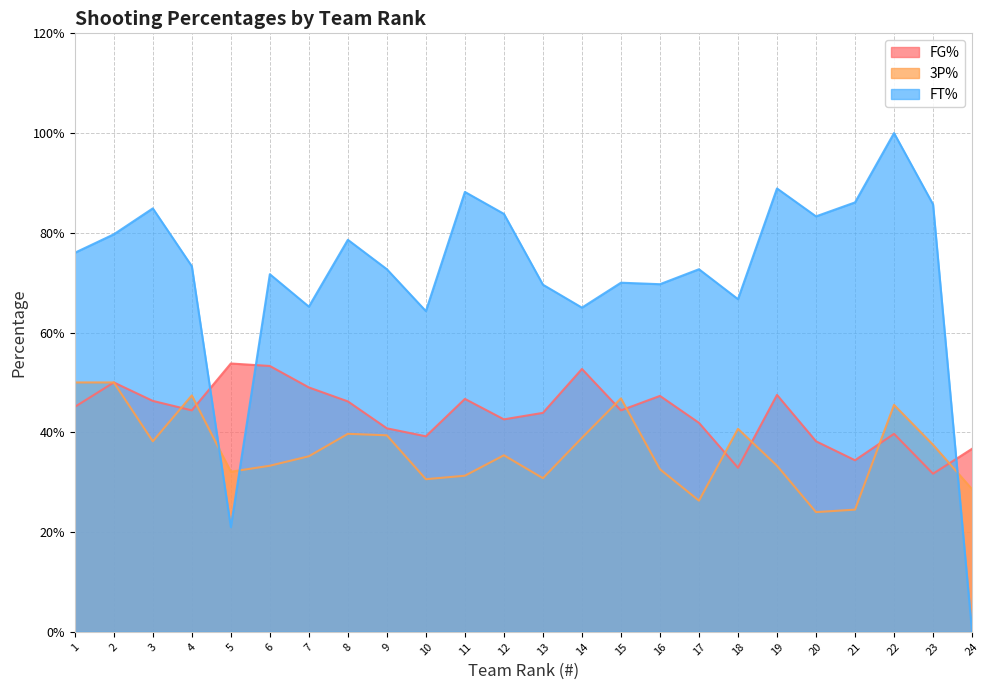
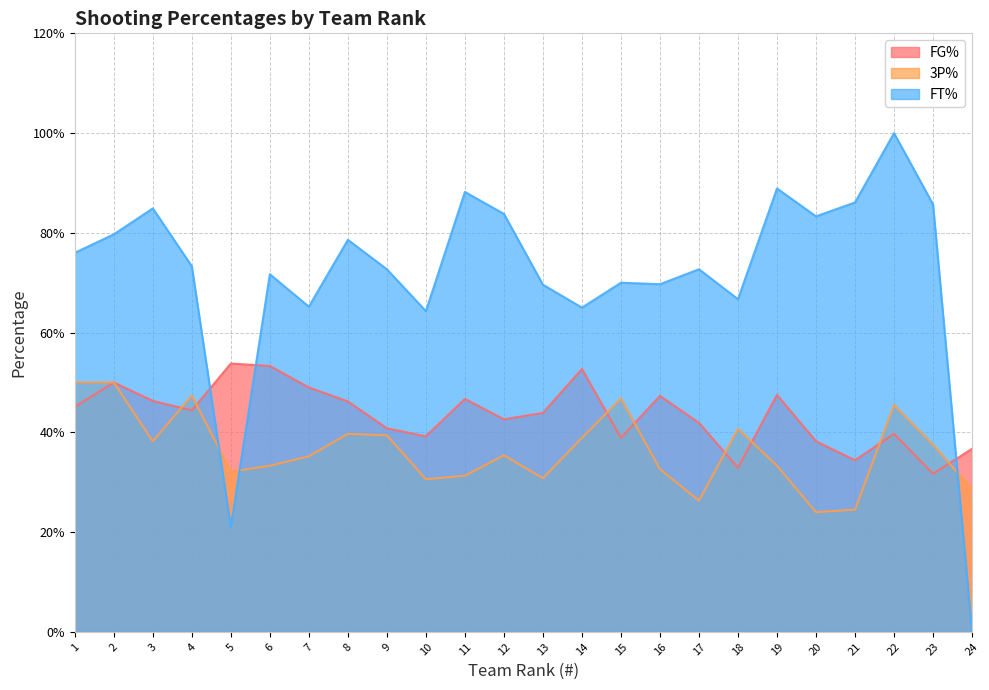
FG%, 15: 44% -> 39%
